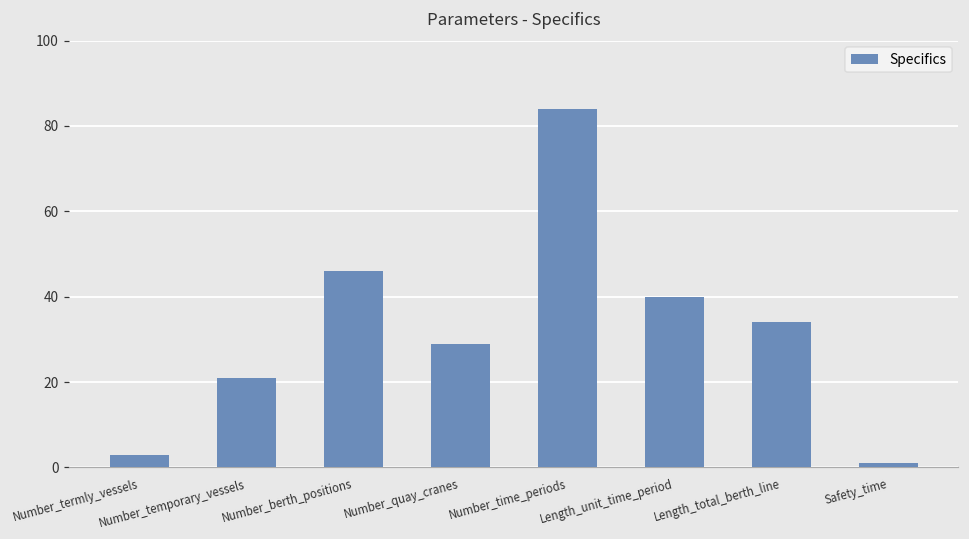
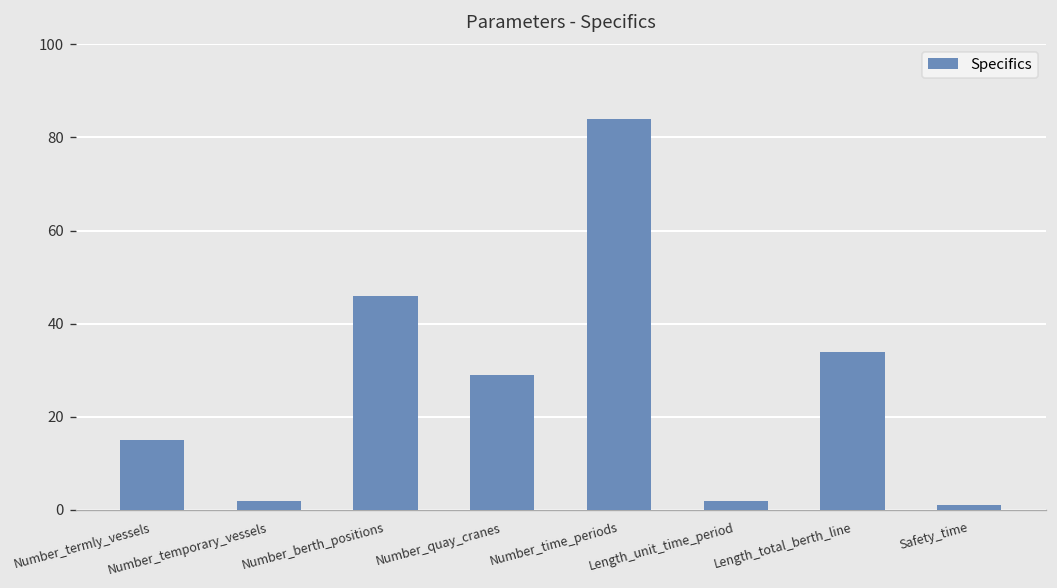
Number_termly_vessels: 3 -> 15
Number_temporary_vessels: 21 -> 2
Length_unit_time_period: 40 -> 2
